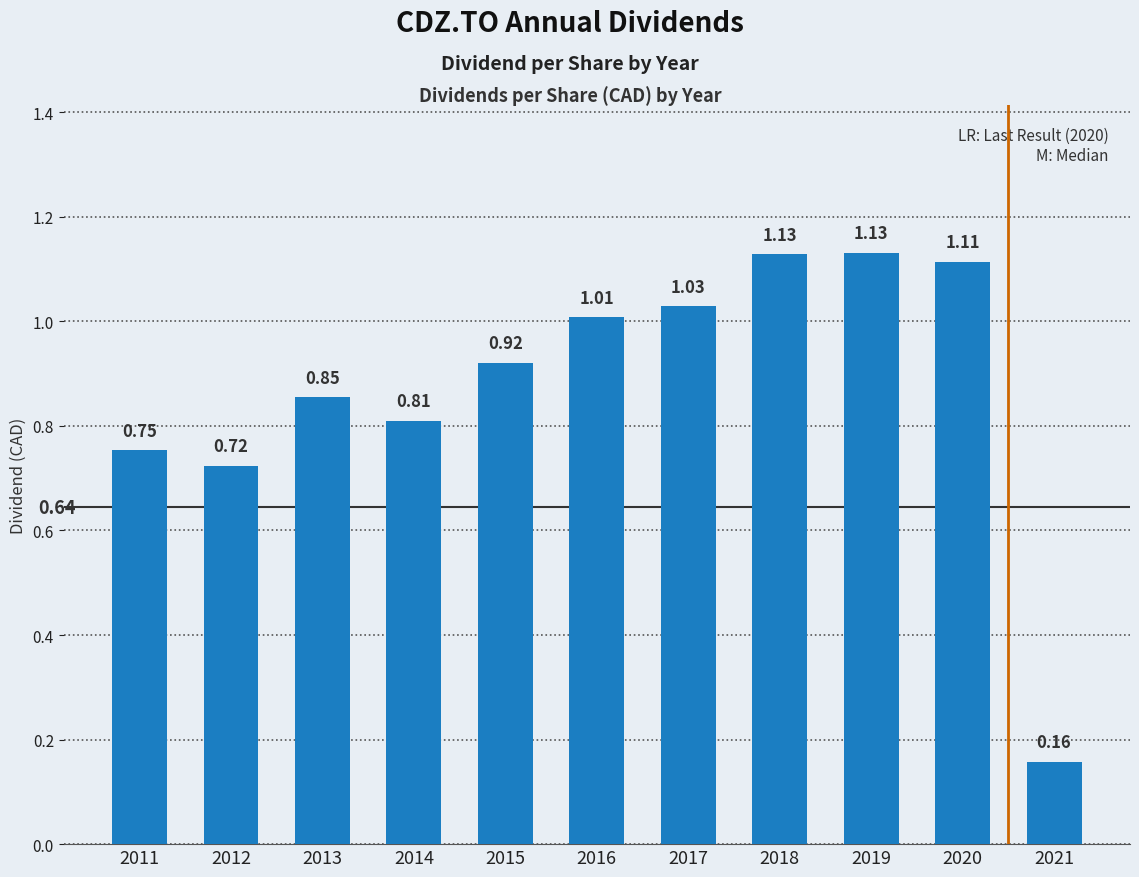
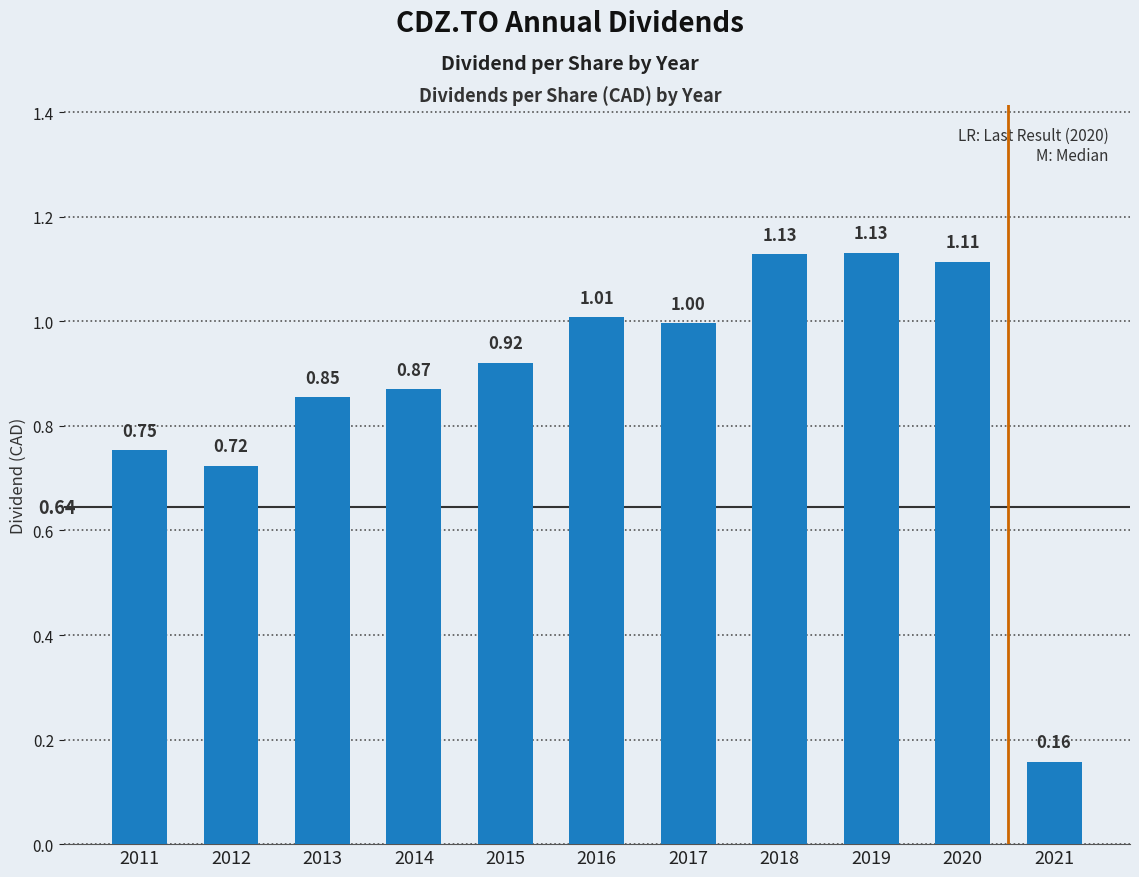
2014: 0.81 -> 0.87
2017: 1.03 -> 1.00
